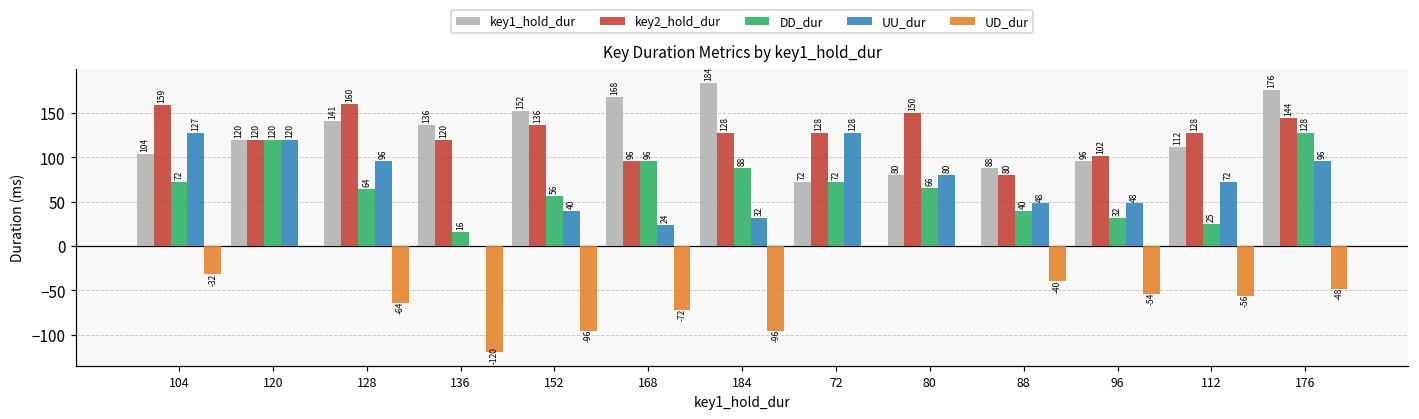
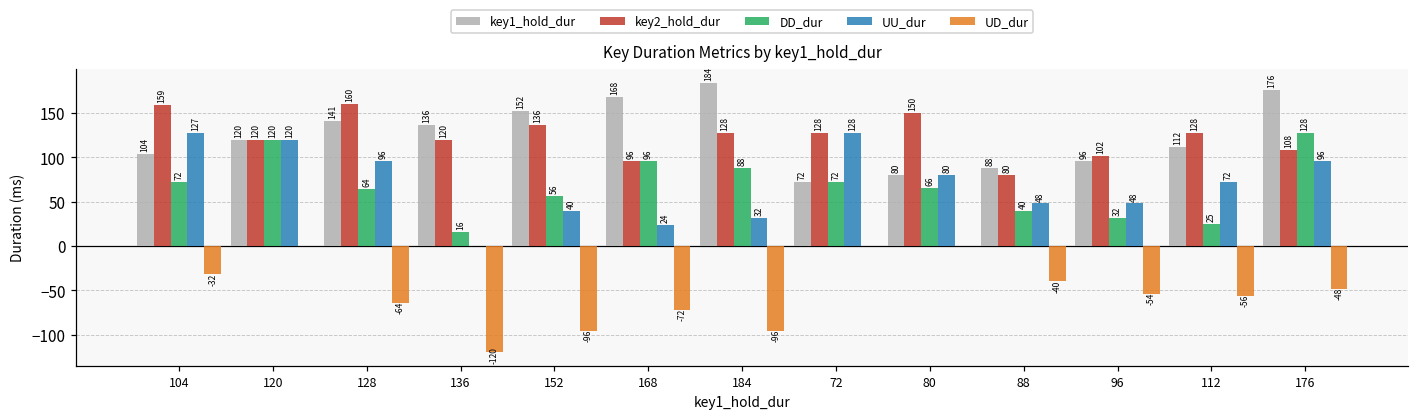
key2_hold_dur, 176: 144 -> 108
